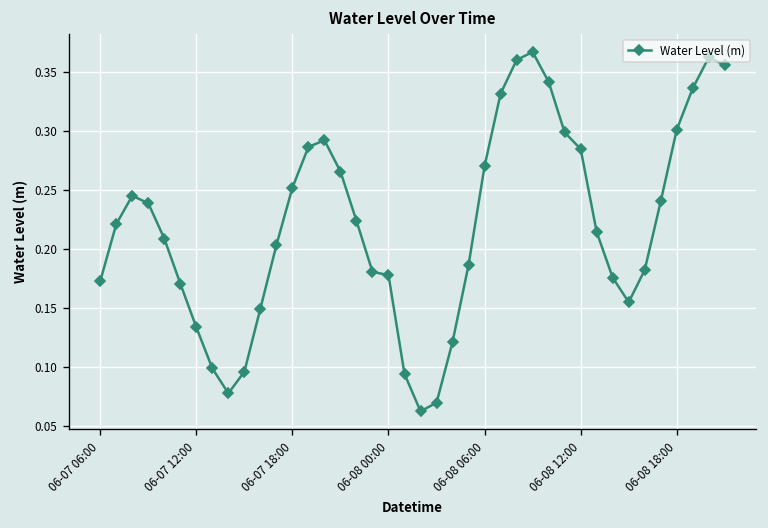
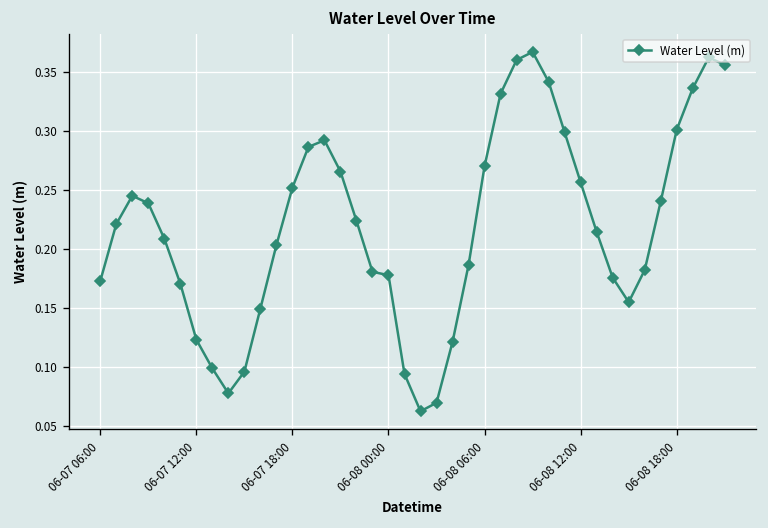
06-07 12:00: 0.13 -> 0.12
06-08 12:00: 0.28 -> 0.26
